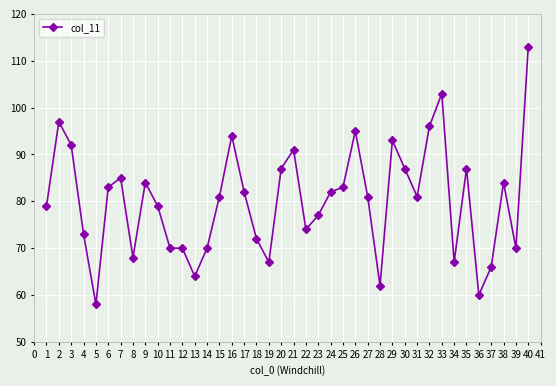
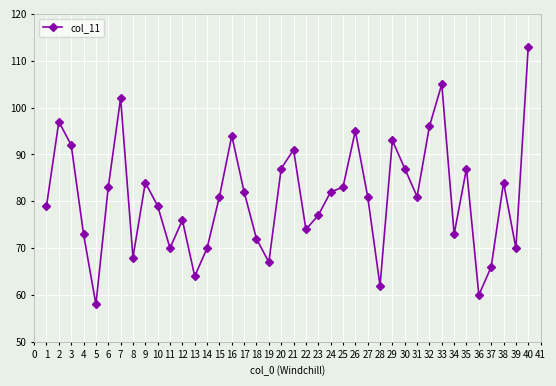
7: 85 -> 102
12: 70 -> 76
33: 103 -> 105
34: 67 -> 73
